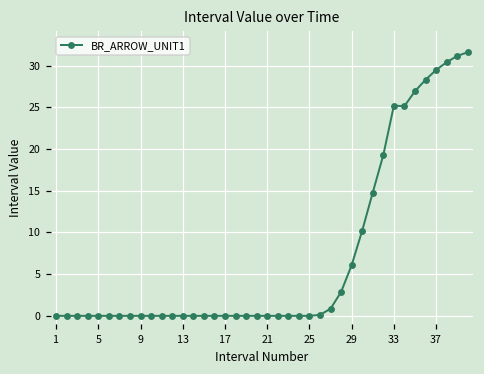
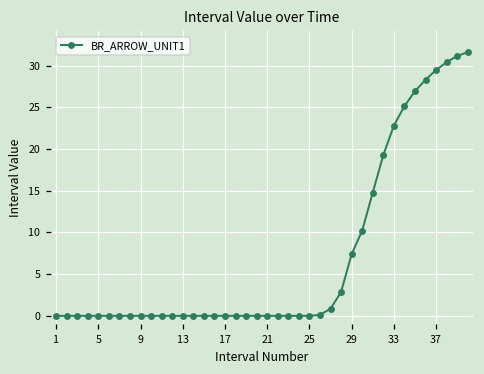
29: 6 -> 7
33: 25 -> 23
